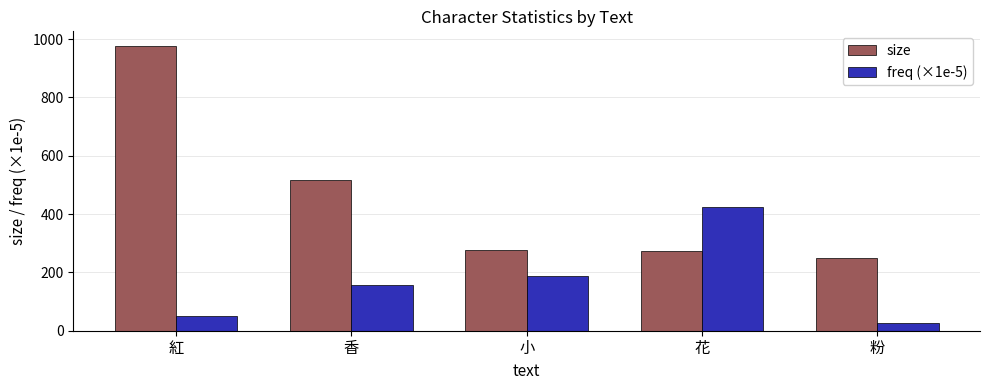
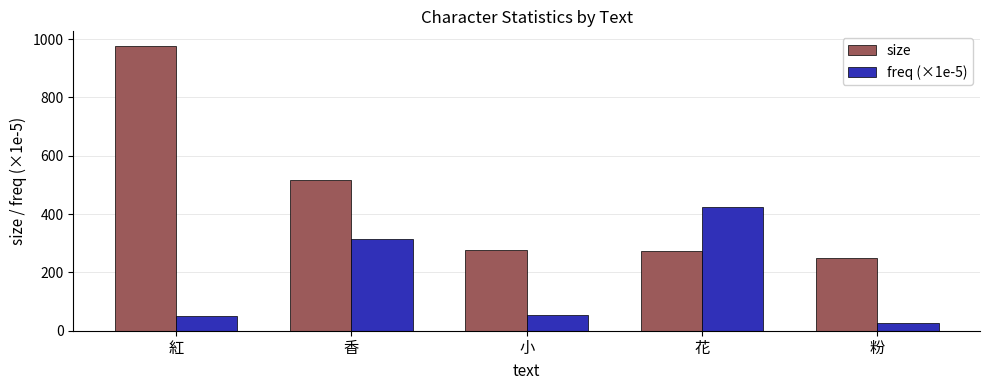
freq (×1e-5), 香: 160 -> 310
freq (×1e-5), 小: 190 -> 50
